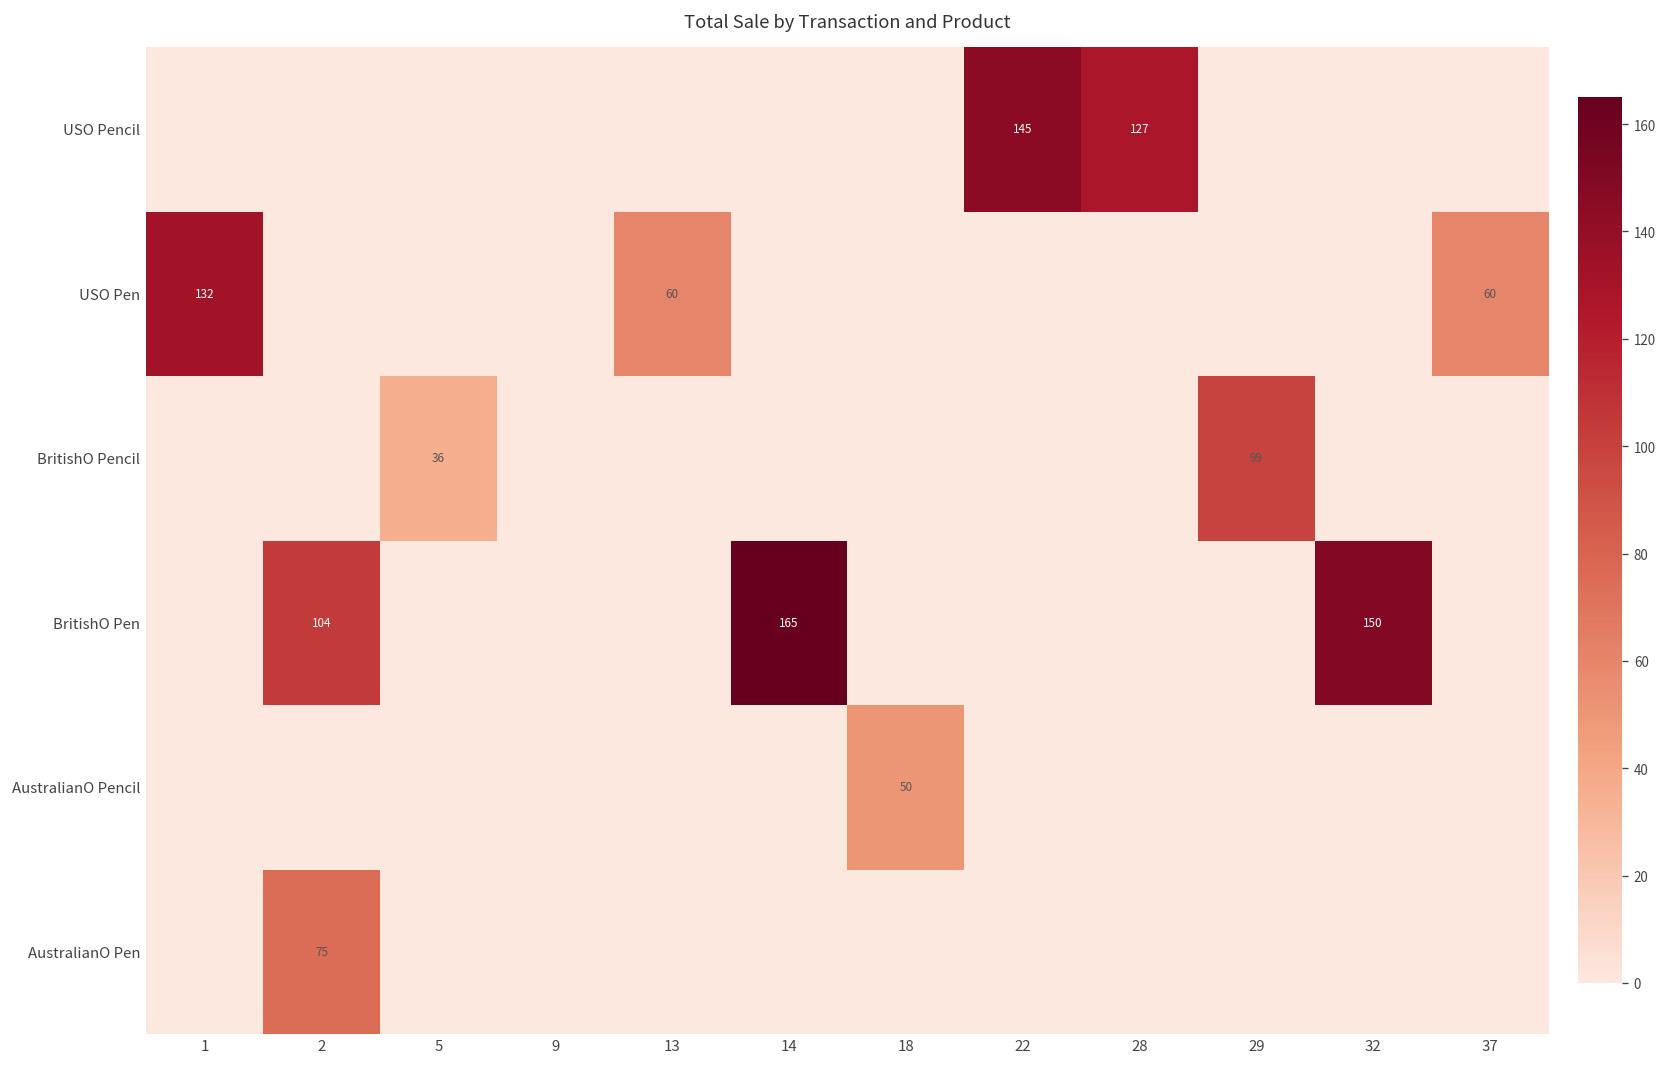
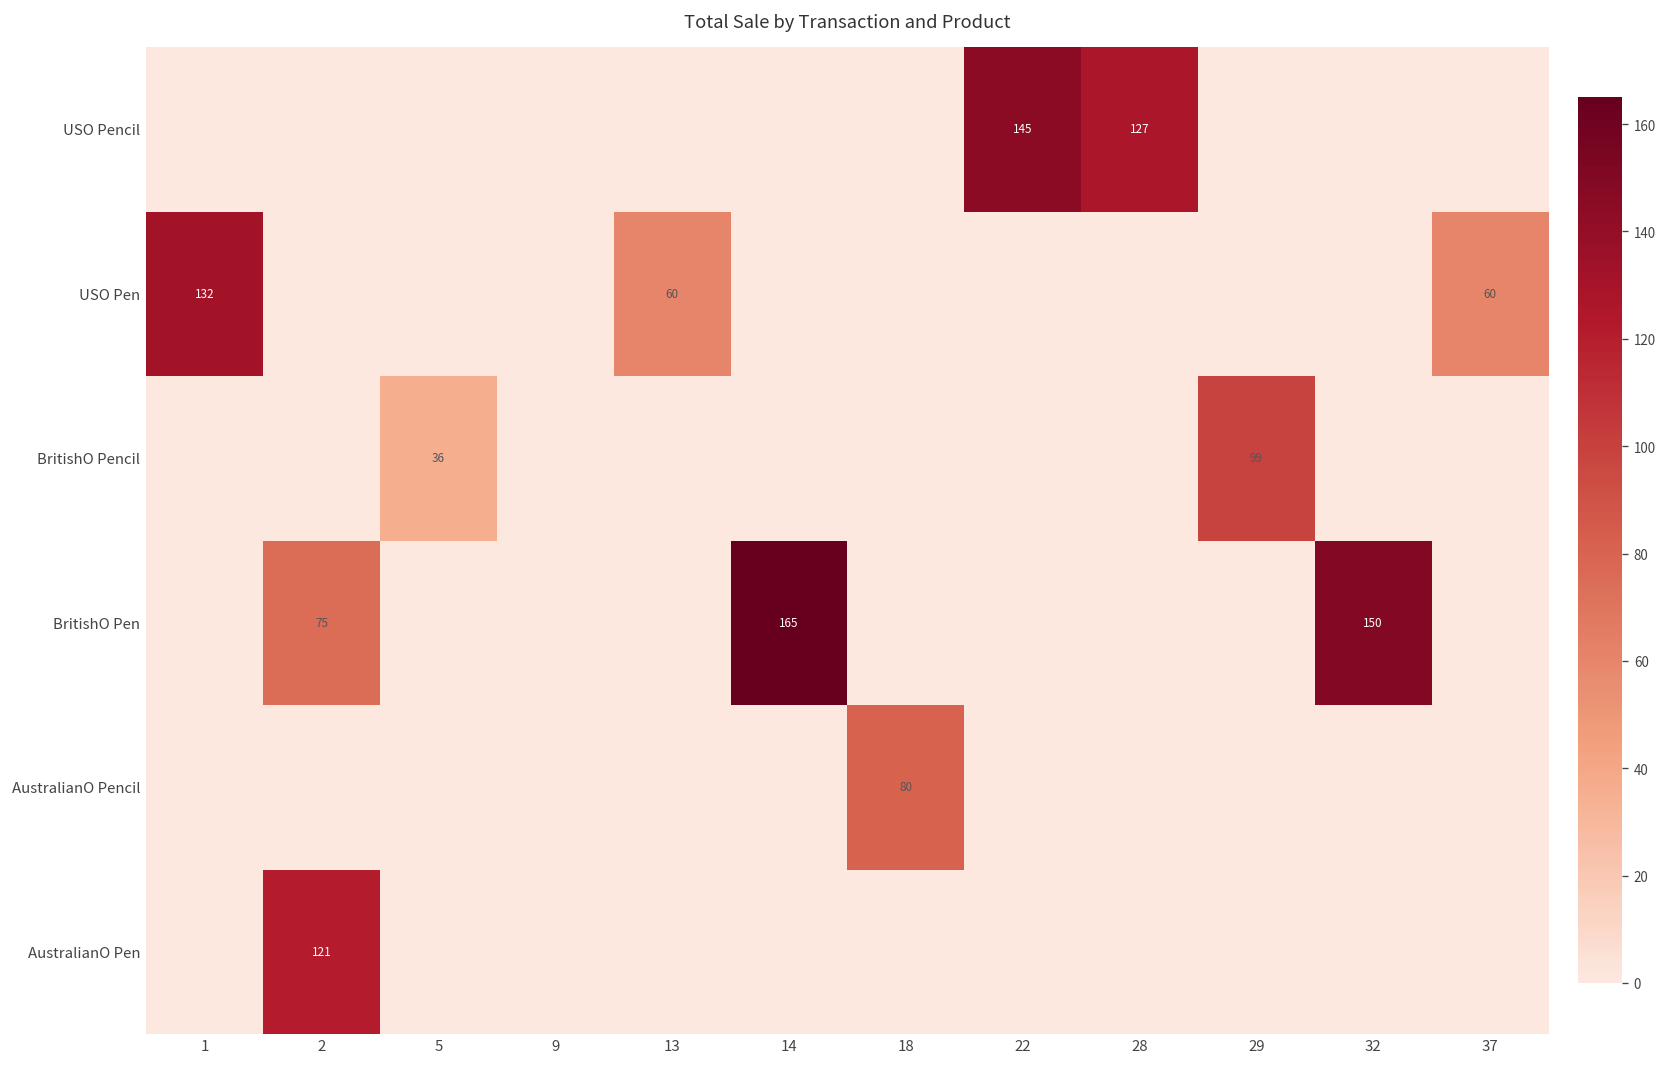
BritishO Pen, 2: 104 -> 75
AustralianO Pencil, 18: 50 -> 80
AustralianO Pen, 2: 75 -> 121
